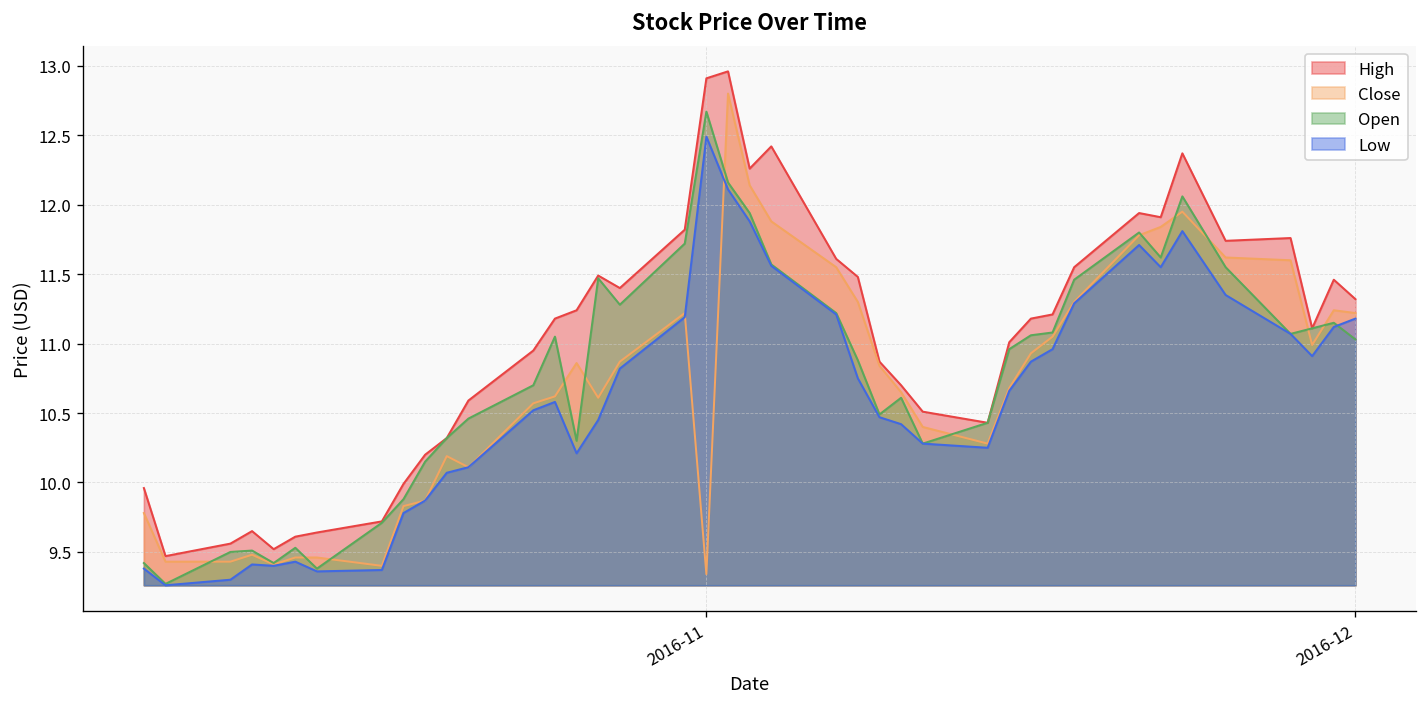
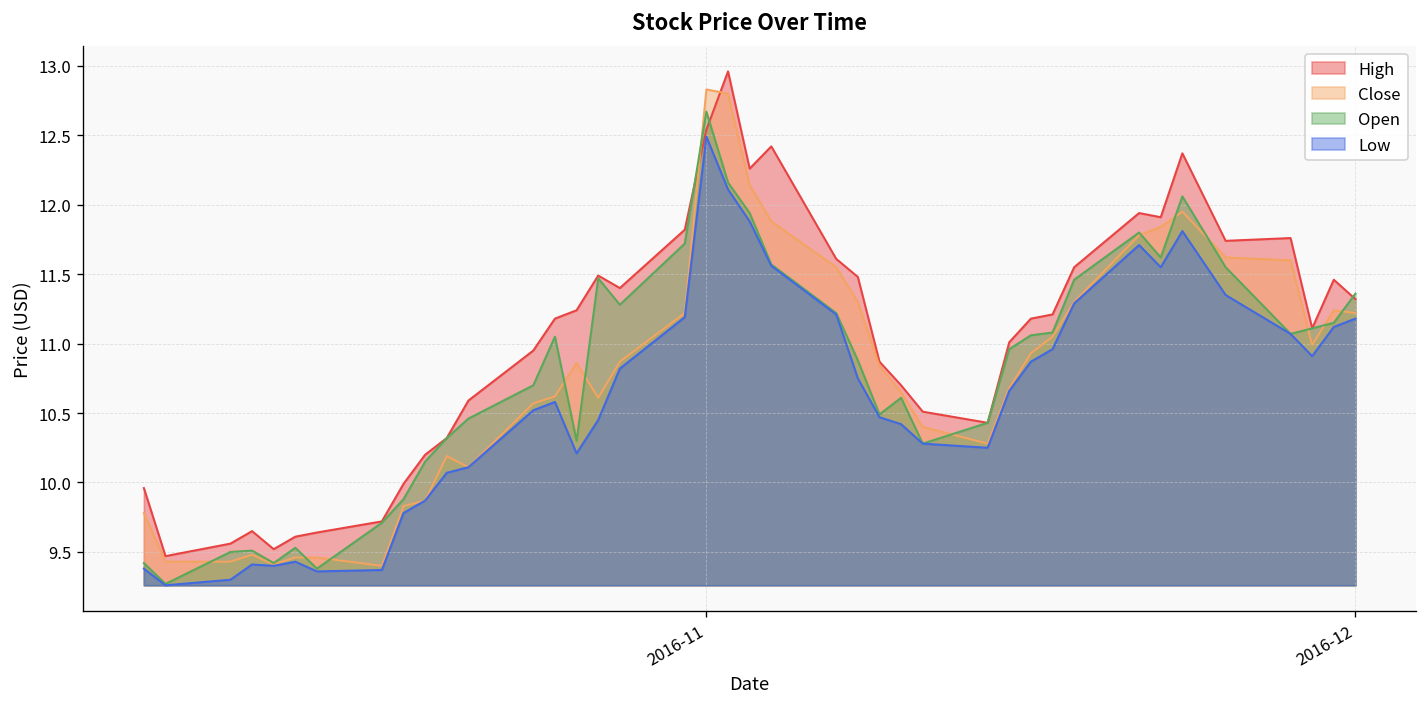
High, 2016-11: 12.91 -> 12.54
Close, 2016-11: 9.34 -> 12.83
Open, 2016-12: 11.03 -> 11.36
